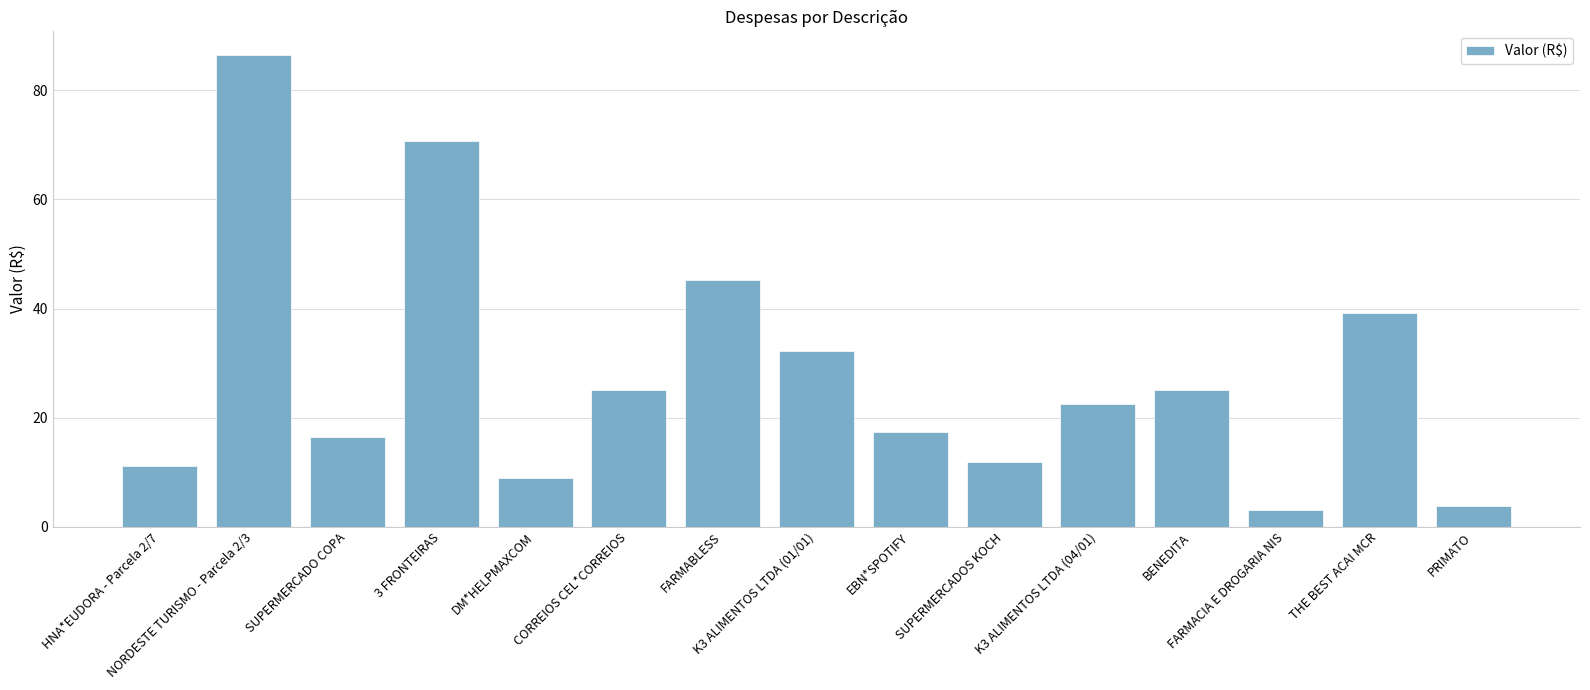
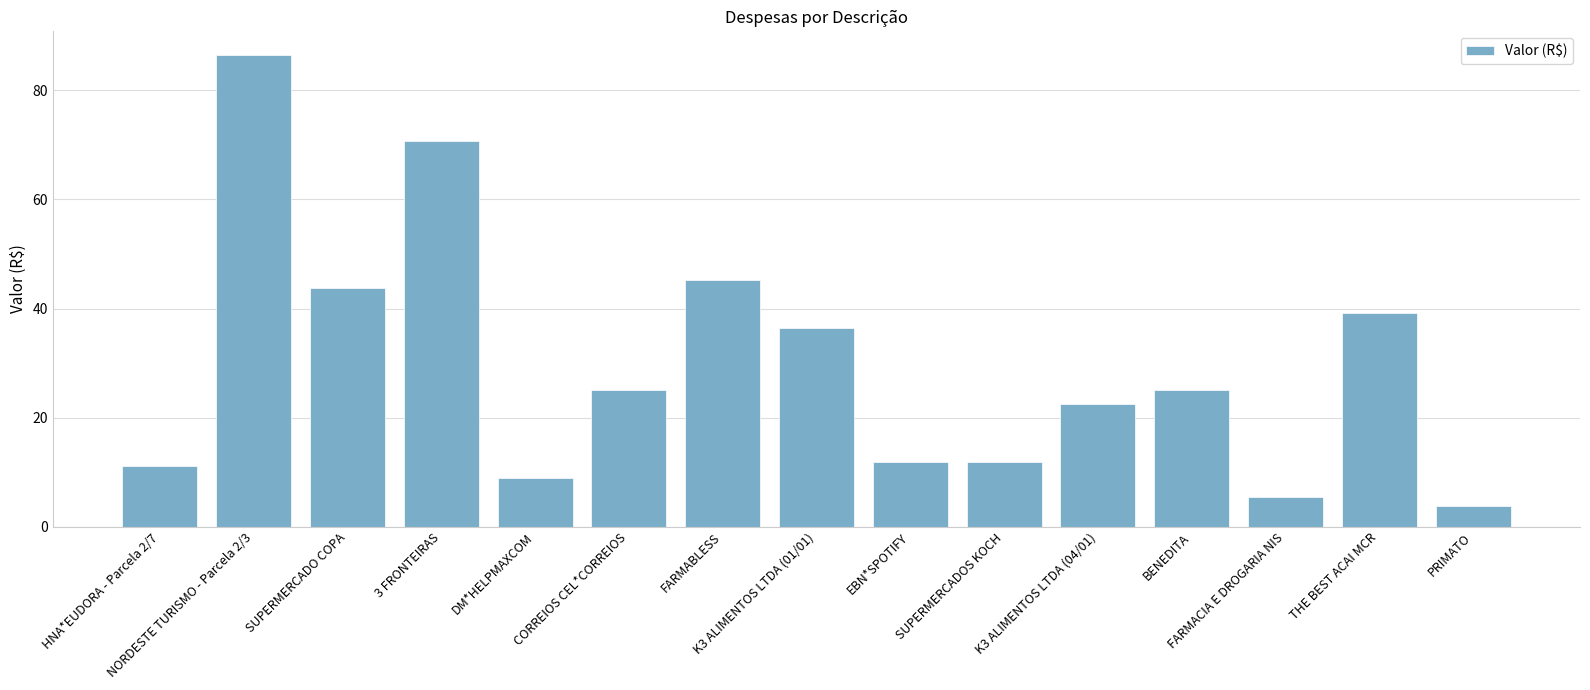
SUPERMERCADO COPA: 16 -> 44
K3 ALIMENTOS LTDA (01/01): 32 -> 37
EBN*SPOTIFY: 17 -> 12
FARMACIA E DROGARIA NIS: 3 -> 6
